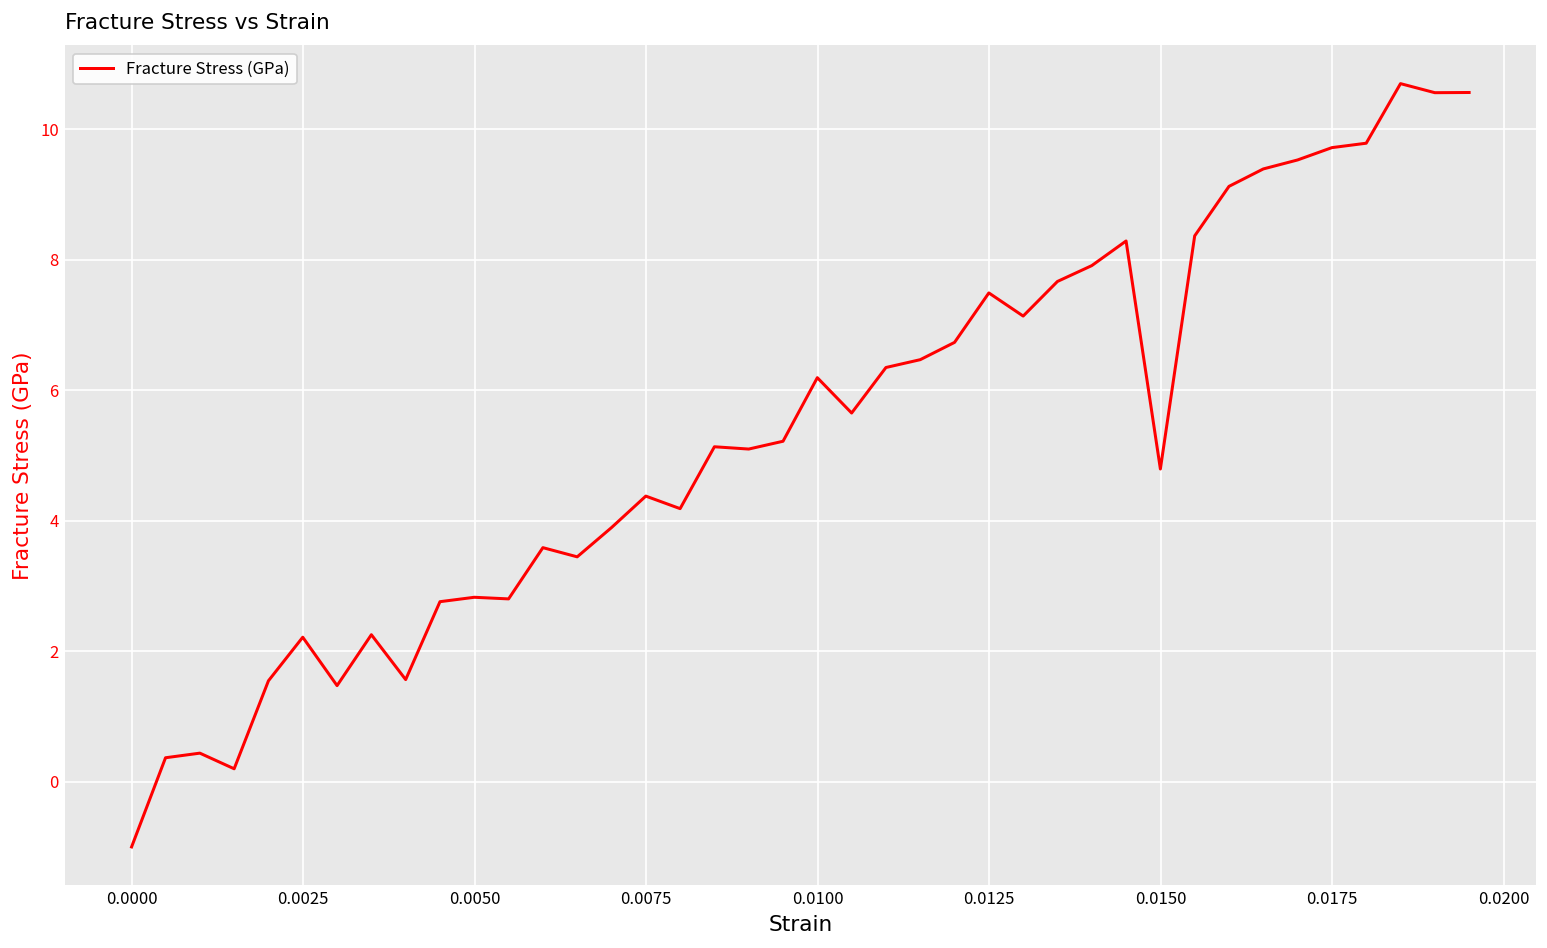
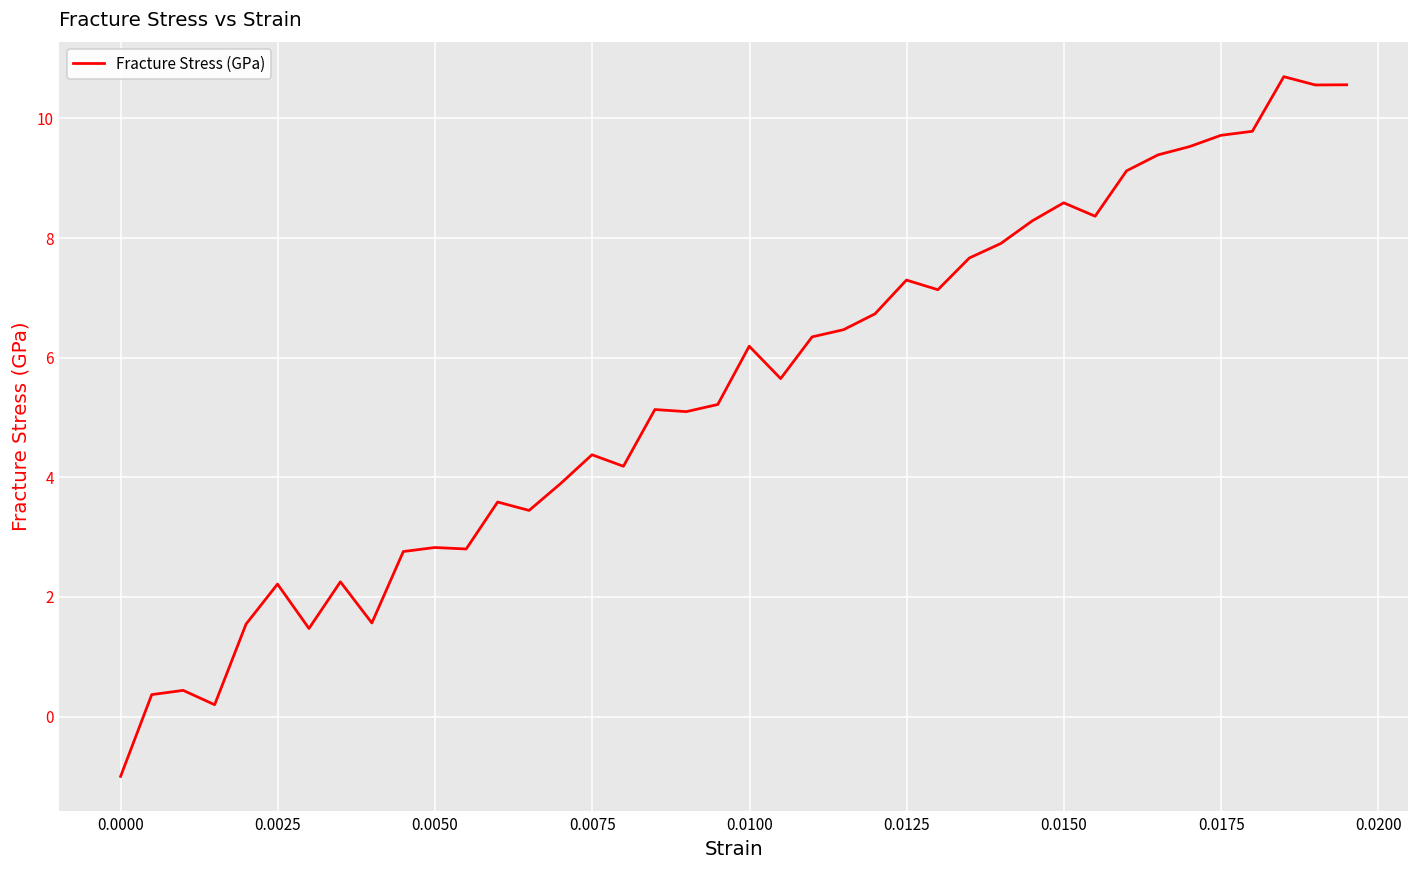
0.0125: 7.5 -> 7.3
0.0150: 4.8 -> 8.6
